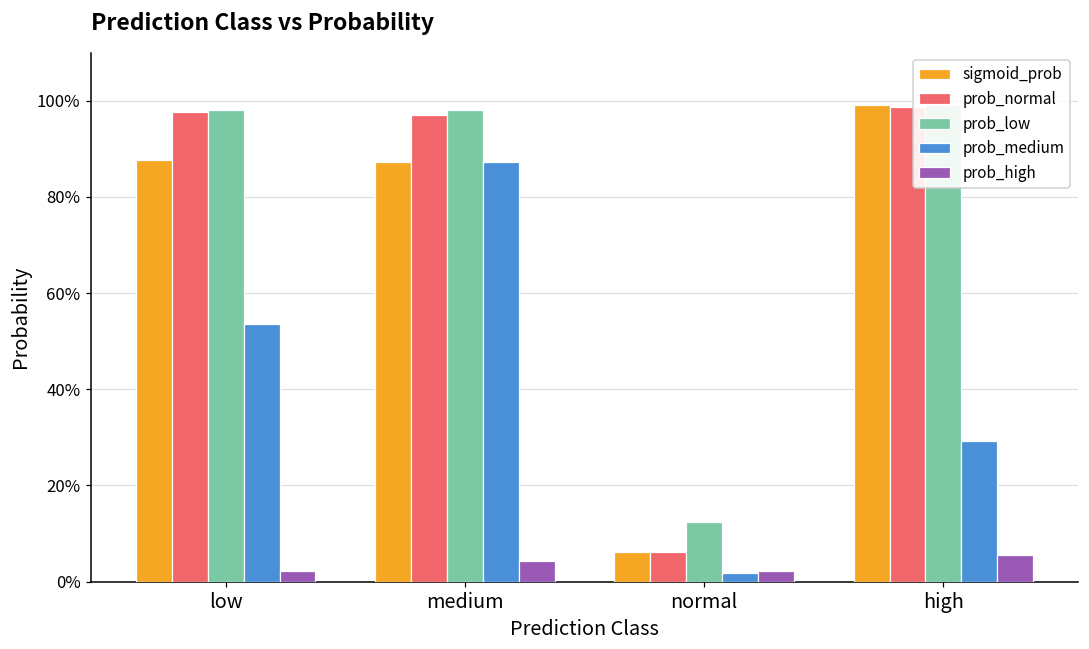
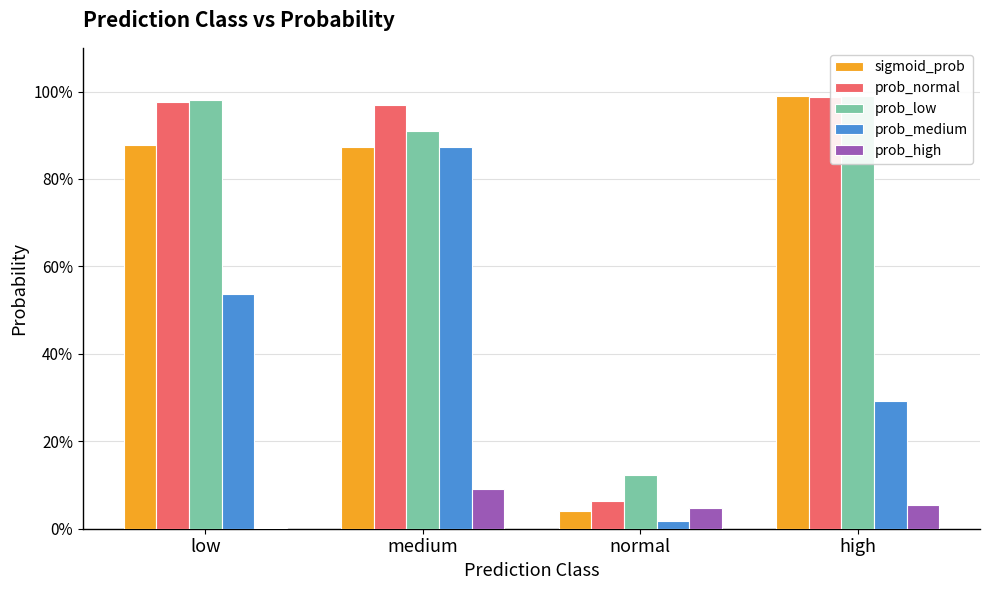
prob_high, low: 2% -> 0%
prob_low, medium: 98% -> 91%
prob_high, medium: 4% -> 9%
sigmoid_prob, normal: 6% -> 4%
prob_high, normal: 2% -> 5%
